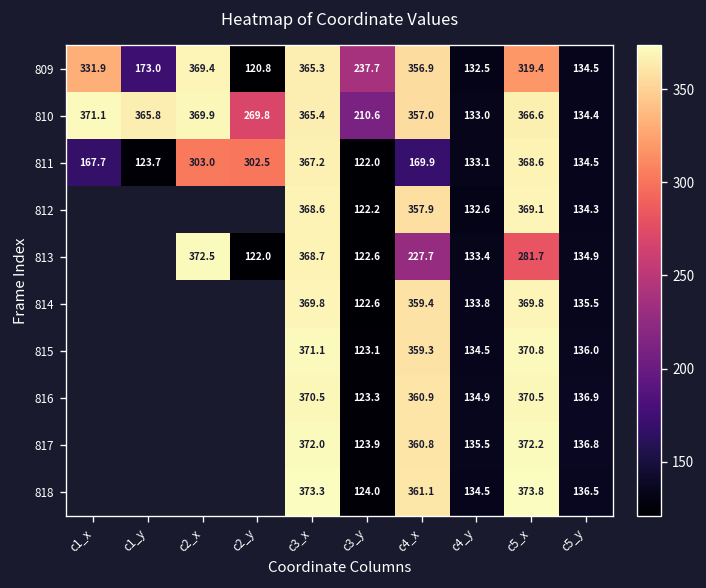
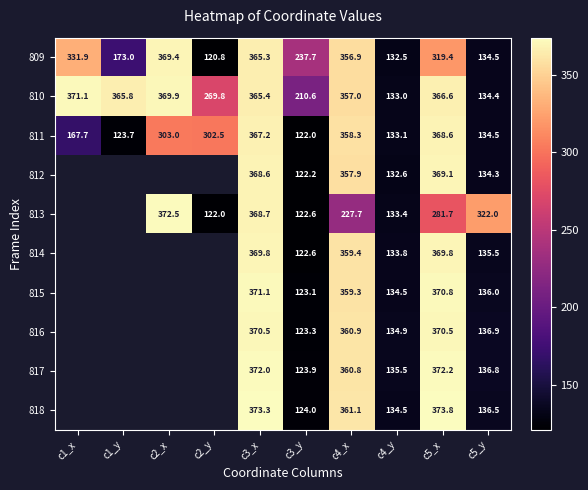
811, c4_x: 169.9 -> 358.3
813, c5_y: 134.9 -> 322.0
